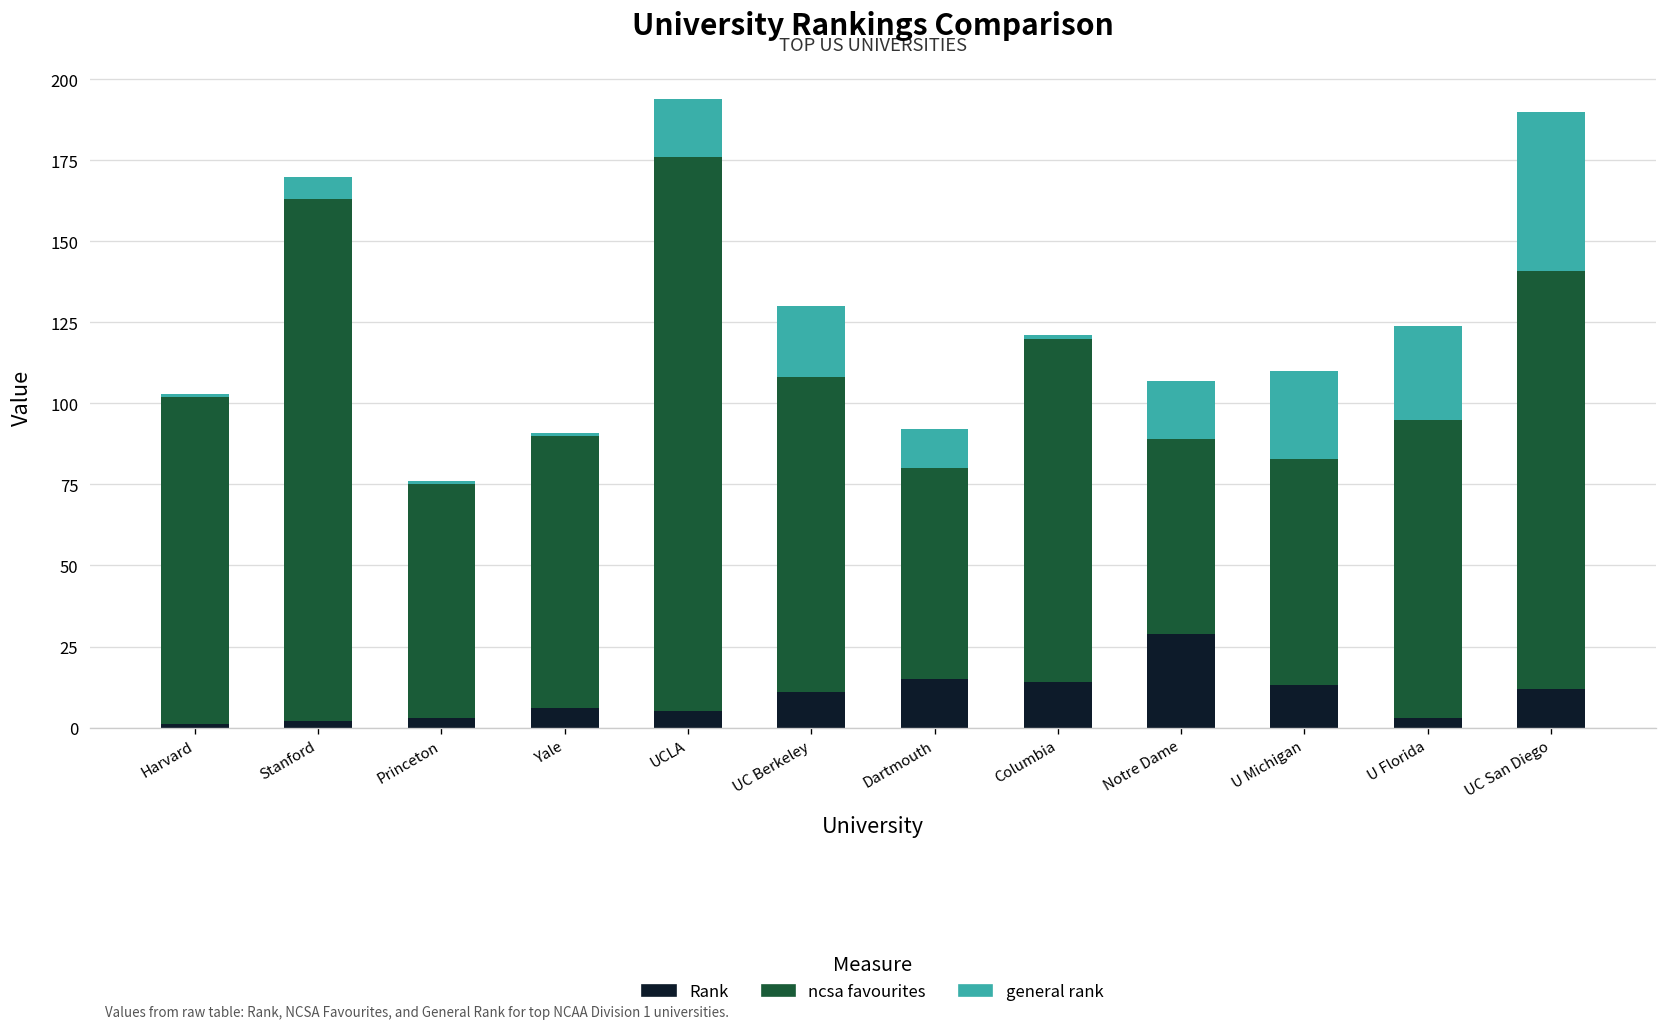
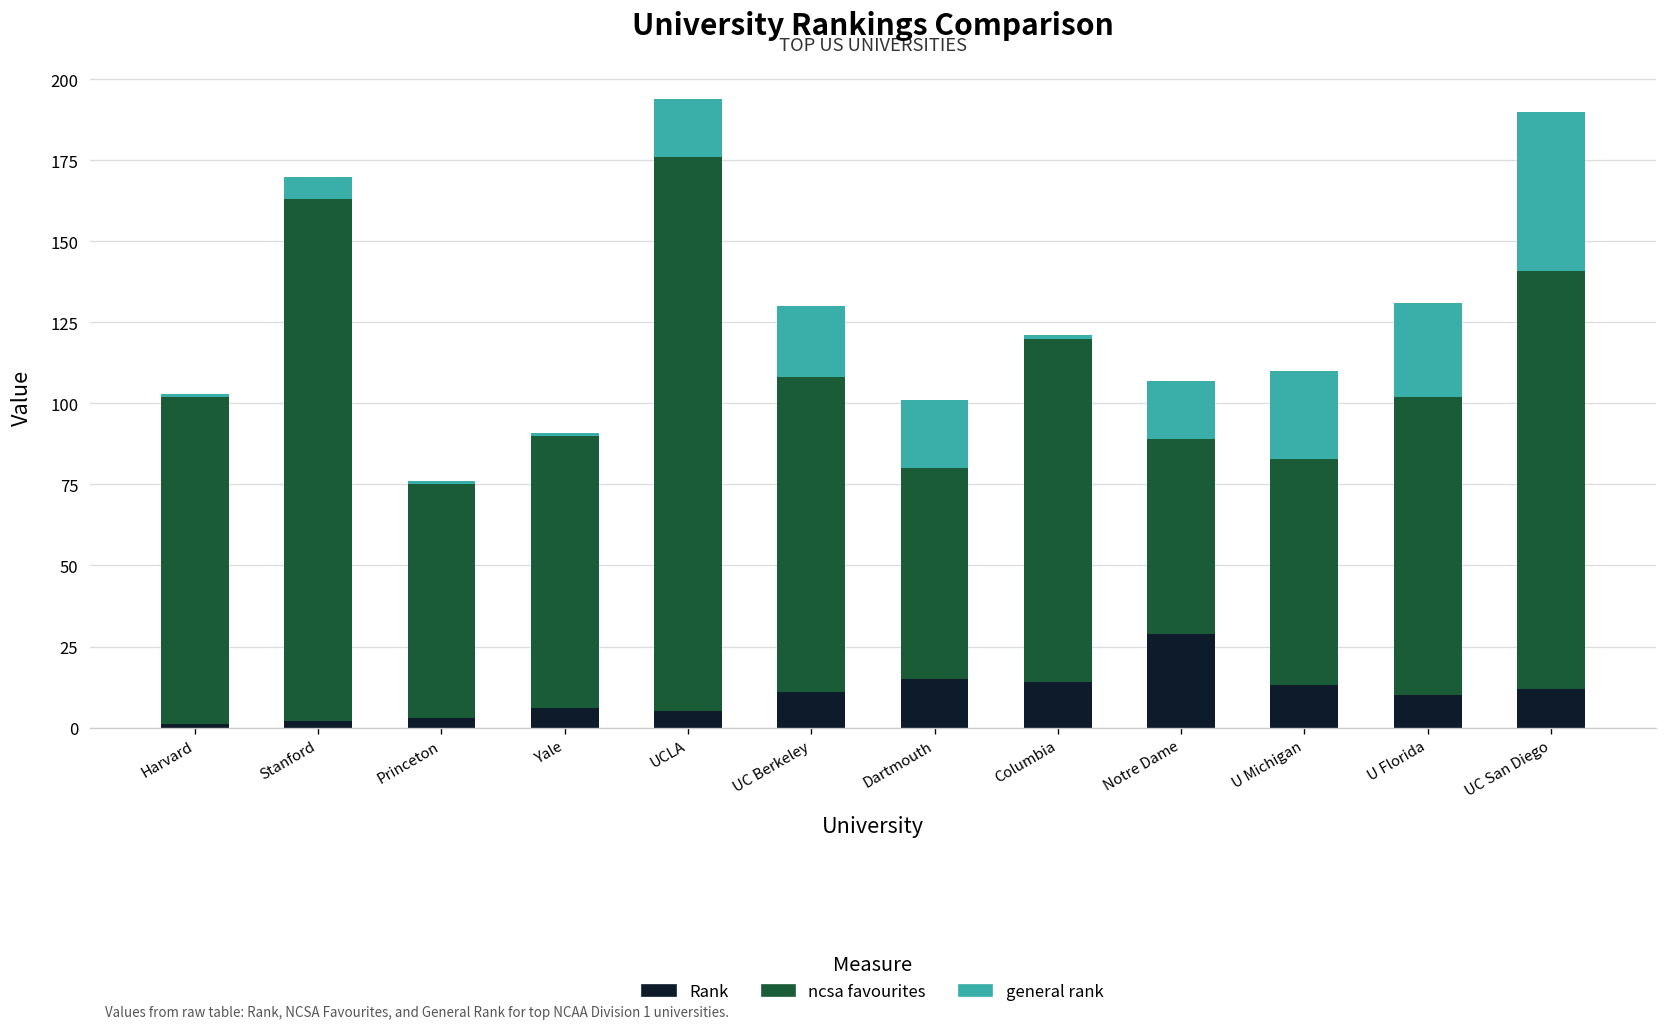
general rank, Dartmouth: 12 -> 21
Rank, U Florida: 3 -> 10
